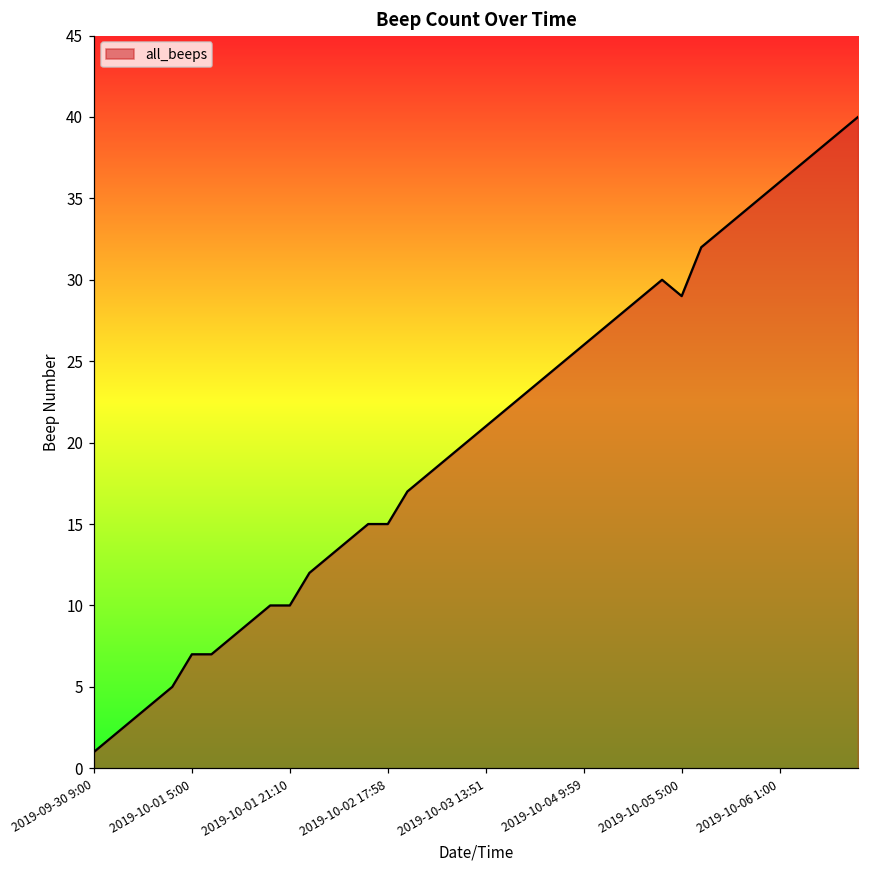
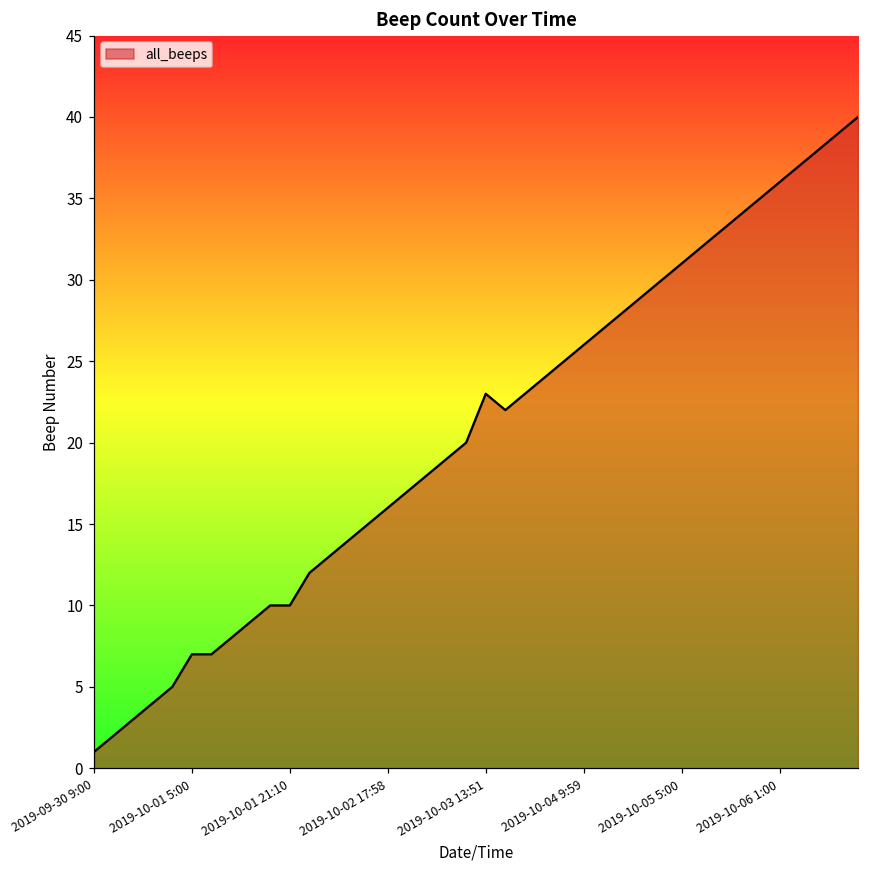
2019-10-02 17:58: 15 -> 16
2019-10-03 13:51: 21 -> 23
2019-10-05 5:00: 29 -> 31
